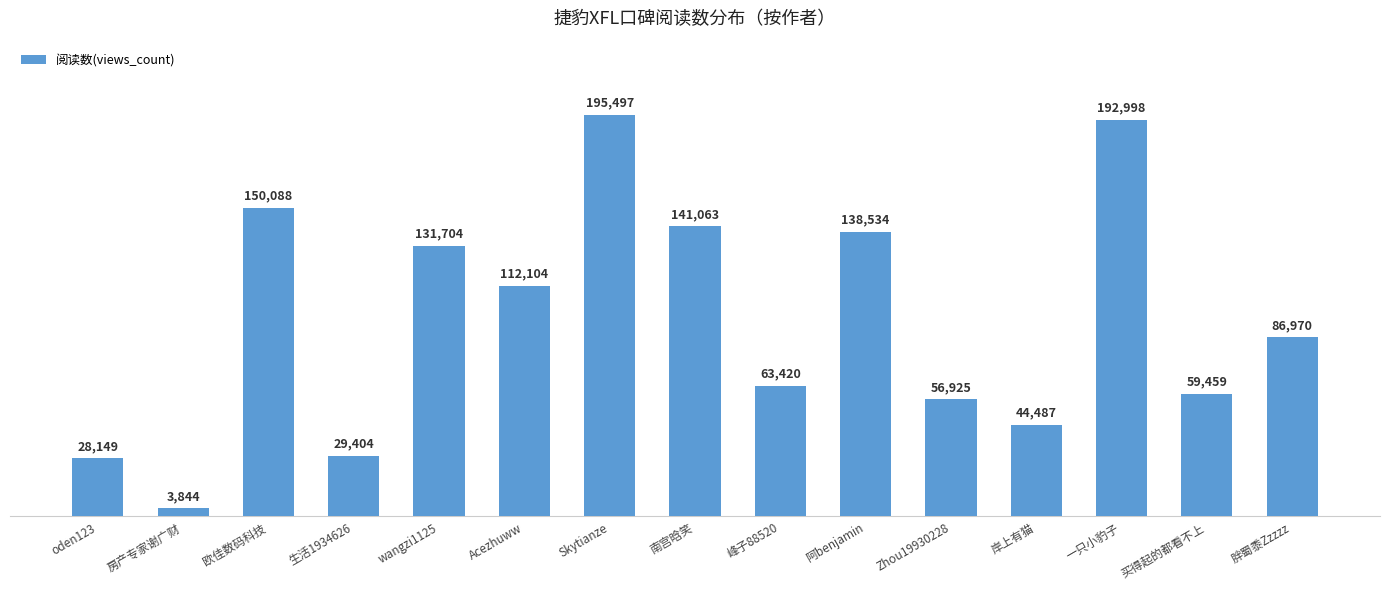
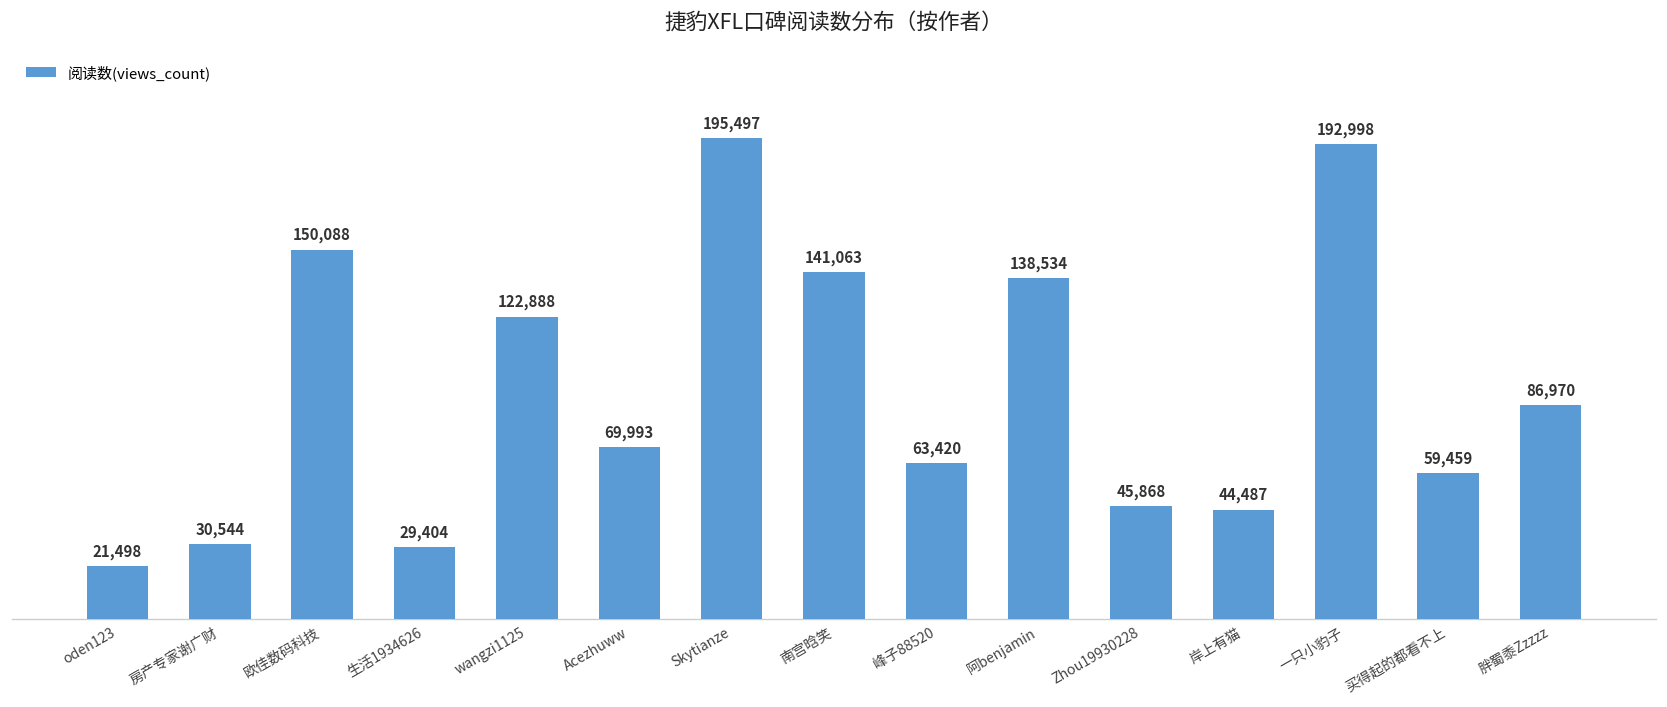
oden123: 28,149 -> 21,498
房产专家谢广财: 3,844 -> 30,544
wangzi1125: 131,704 -> 122,888
Acezhuww: 112,104 -> 69,993
Zhou19930228: 56,925 -> 45,868
